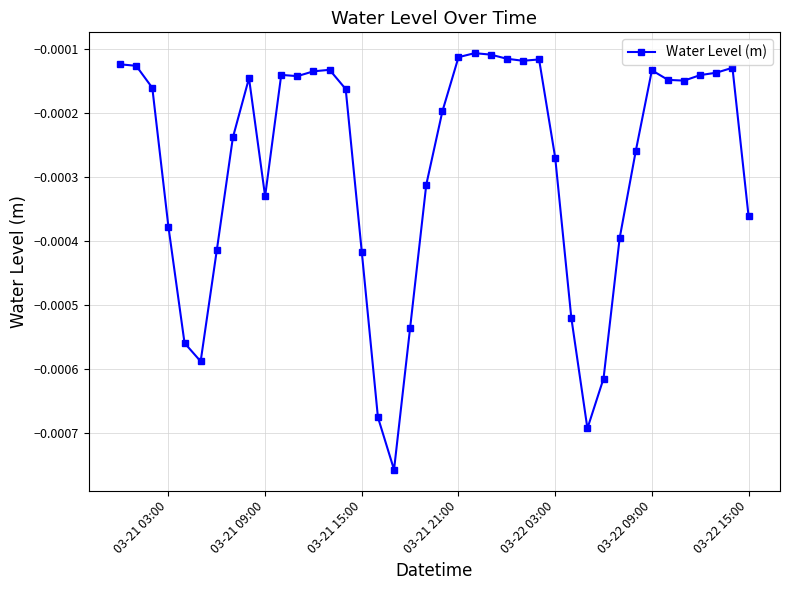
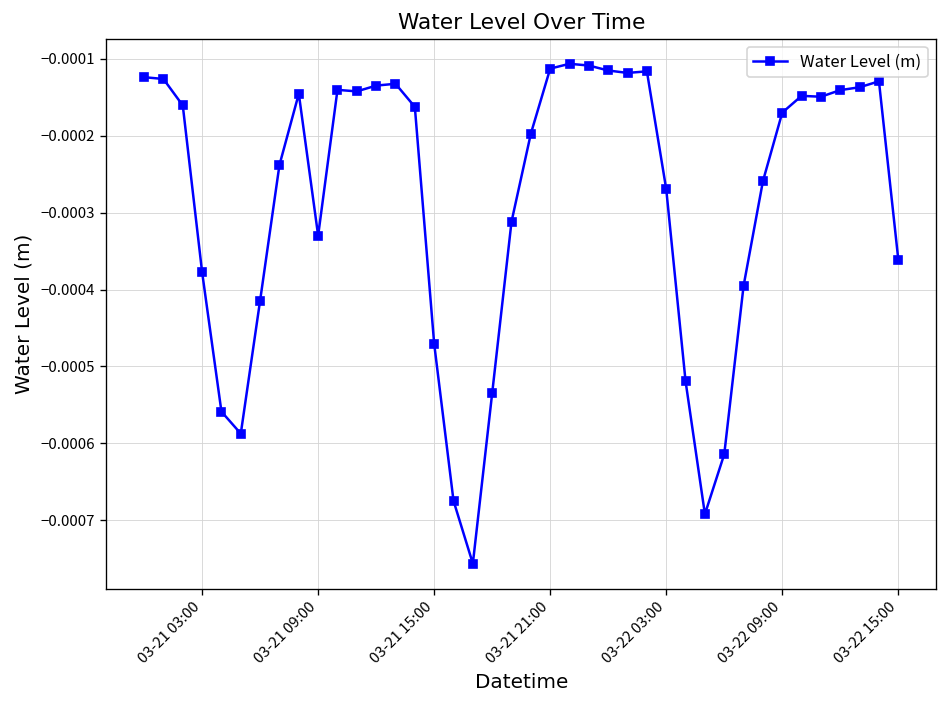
03-21 15:00: -0.00042 -> -0.00047
03-22 09:00: -0.00013 -> -0.00017
